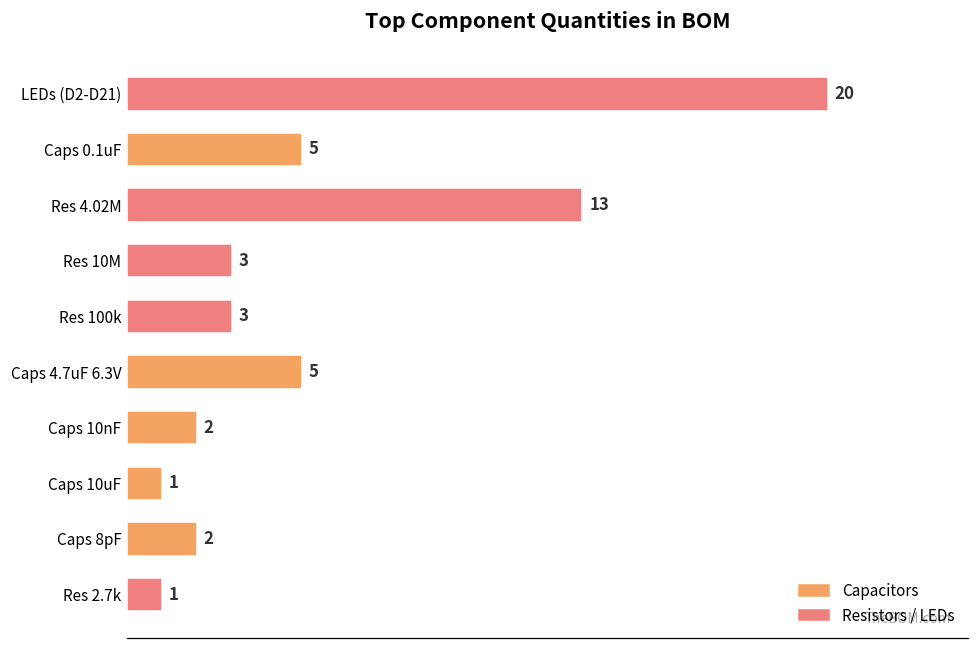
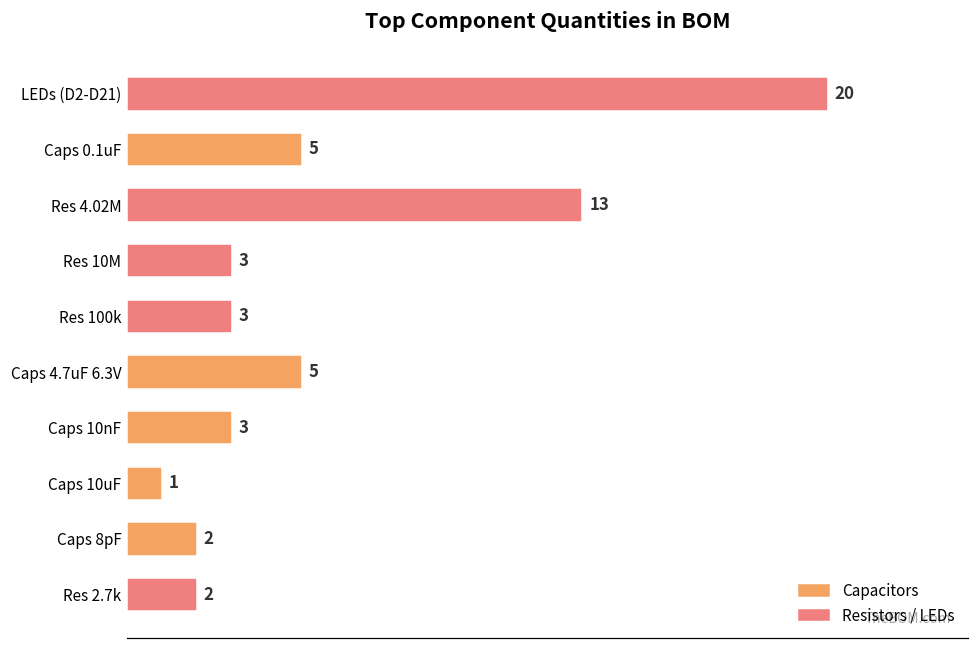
Caps 10nF: 2 -> 3
Res 2.7k: 1 -> 2
